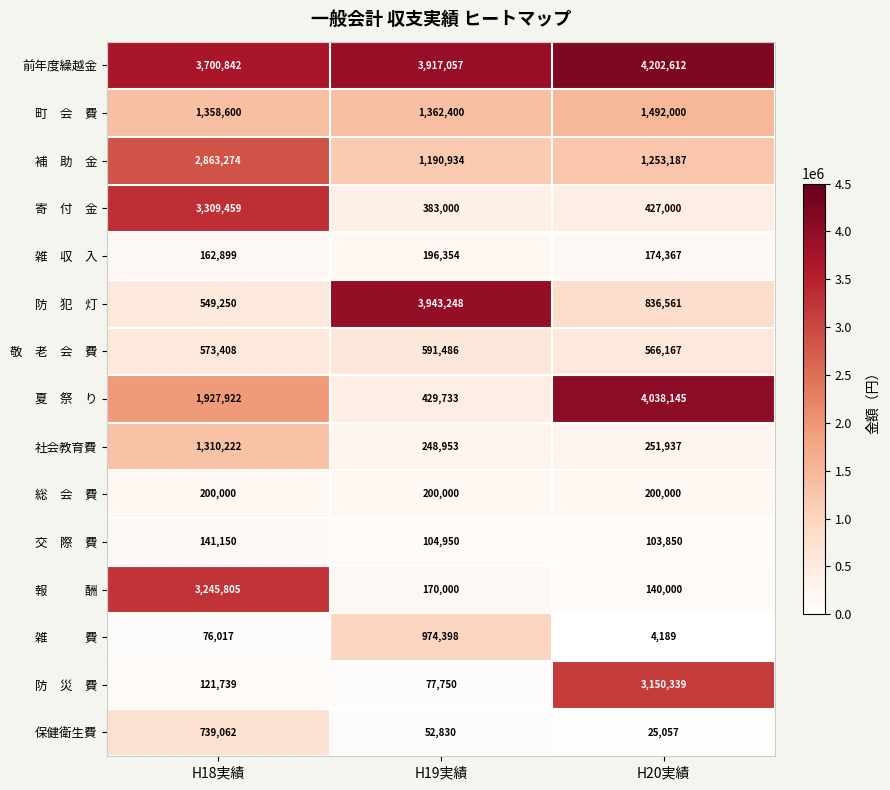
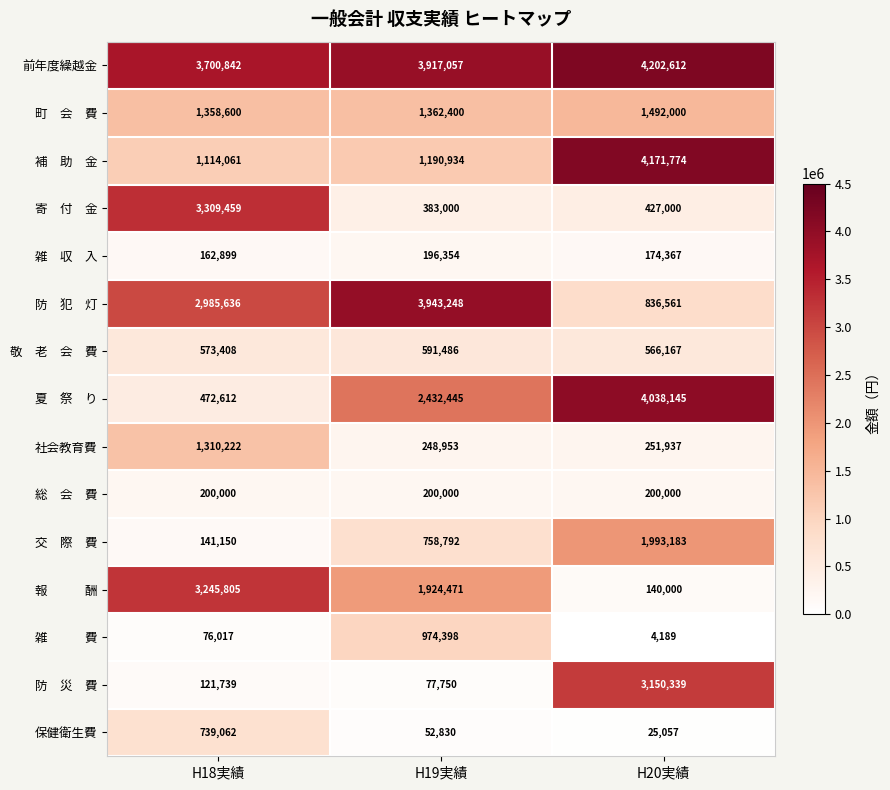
補 助 金, H18実績: 2,863,274 -> 1,114,061
補 助 金, H20実績: 1,253,187 -> 4,171,774
防 犯 灯, H18実績: 549,250 -> 2,985,636
夏 祭 り, H18実績: 1,927,922 -> 472,612
夏 祭 り, H19実績: 429,733 -> 2,432,445
交 際 費, H19実績: 104,950 -> 758,792
交 際 費, H20実績: 103,850 -> 1,993,183
報 酬, H19実績: 170,000 -> 1,924,471
